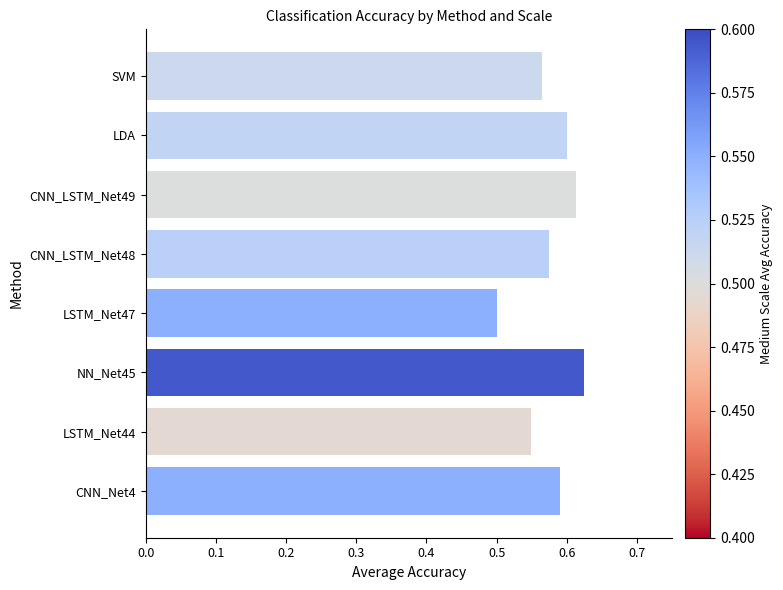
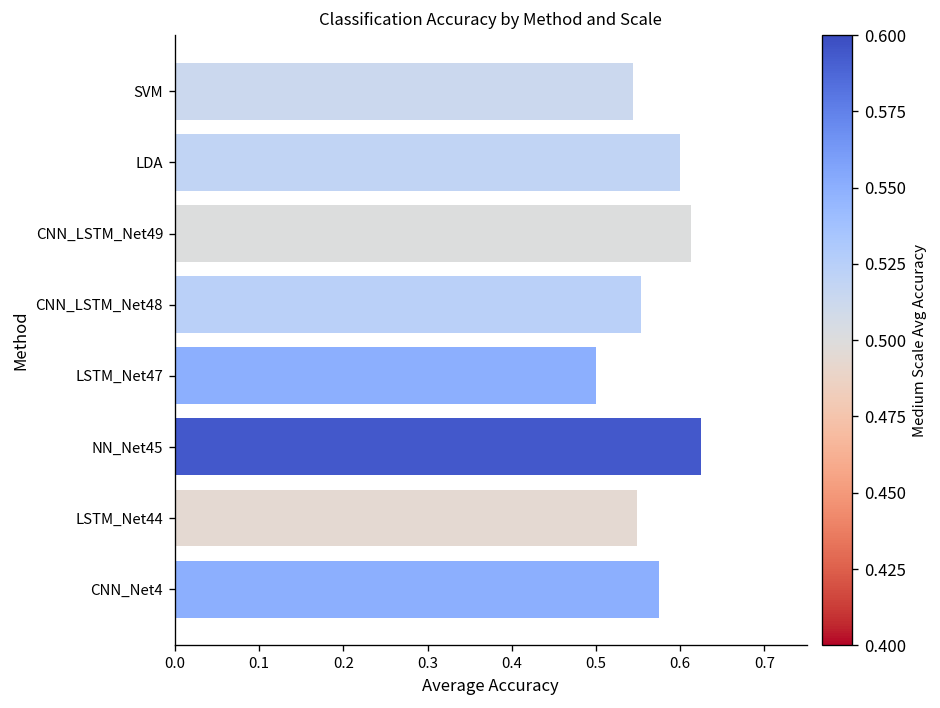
SVM: 0.56 -> 0.54
CNN_LSTM_Net48: 0.58 -> 0.55
CNN_Net4: 0.59 -> 0.58
